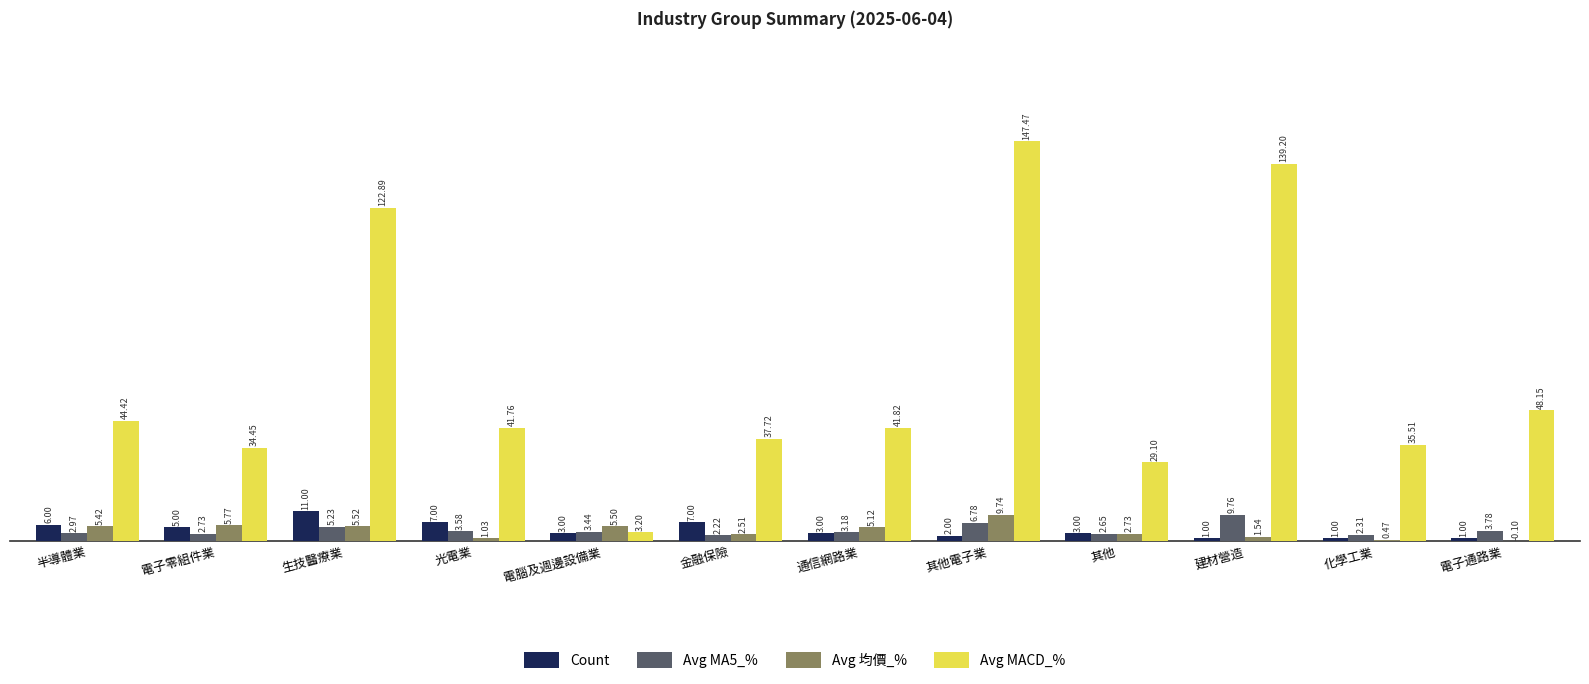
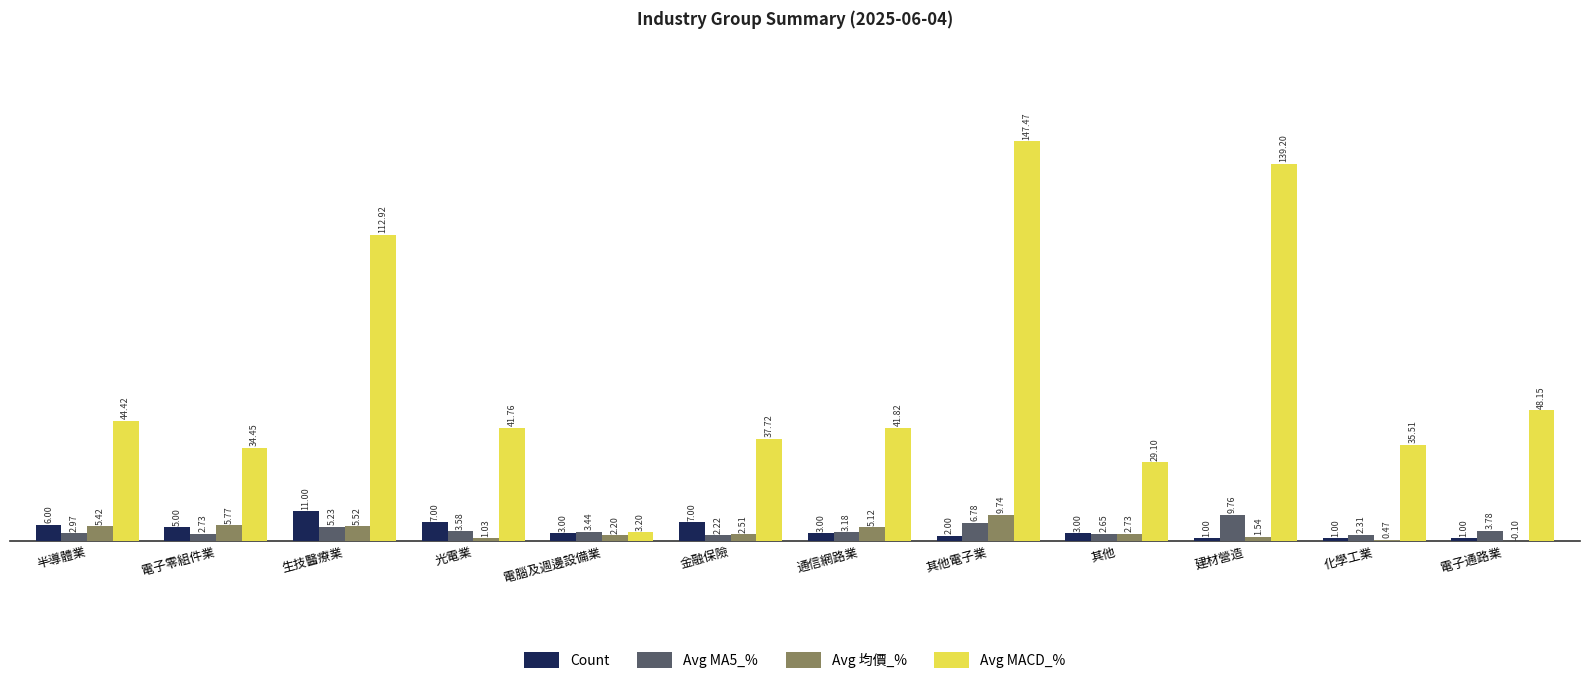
Avg MACD_%, 生技醫療業: 122.89 -> 112.92
Avg 均價_%, 電腦及週邊設備業: 5.50 -> 2.20
